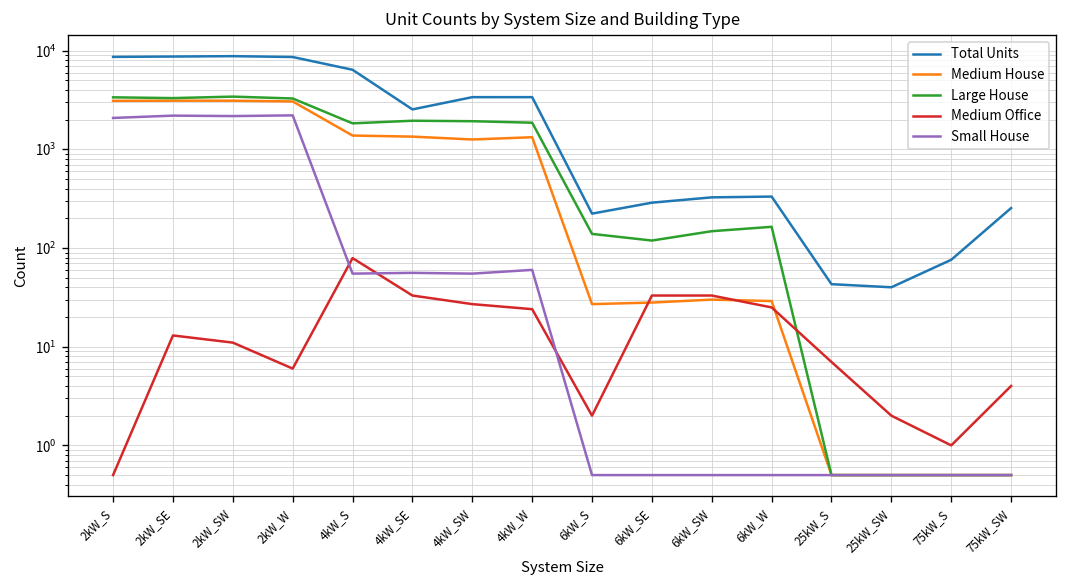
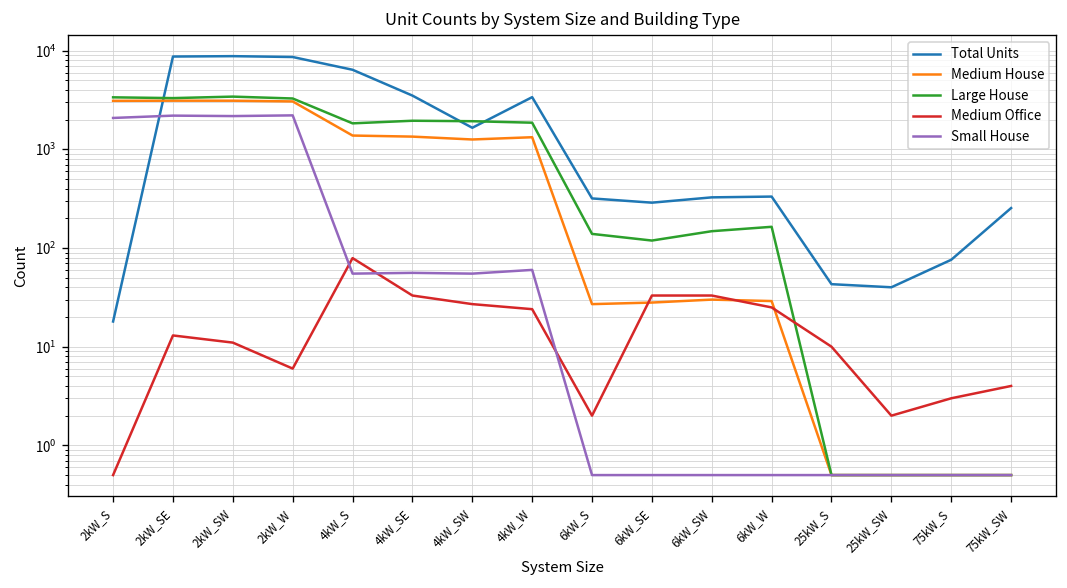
Total Units, 2kW_S: 9000 -> 18
Total Units, 4kW_SE: 2500 -> 3500
Total Units, 4kW_SW: 3400 -> 1700
Total Units, 6kW_S: 220 -> 320
Medium Office, 25kW_S: 7 -> 10
Medium Office, 75kW_S: 1 -> 3
